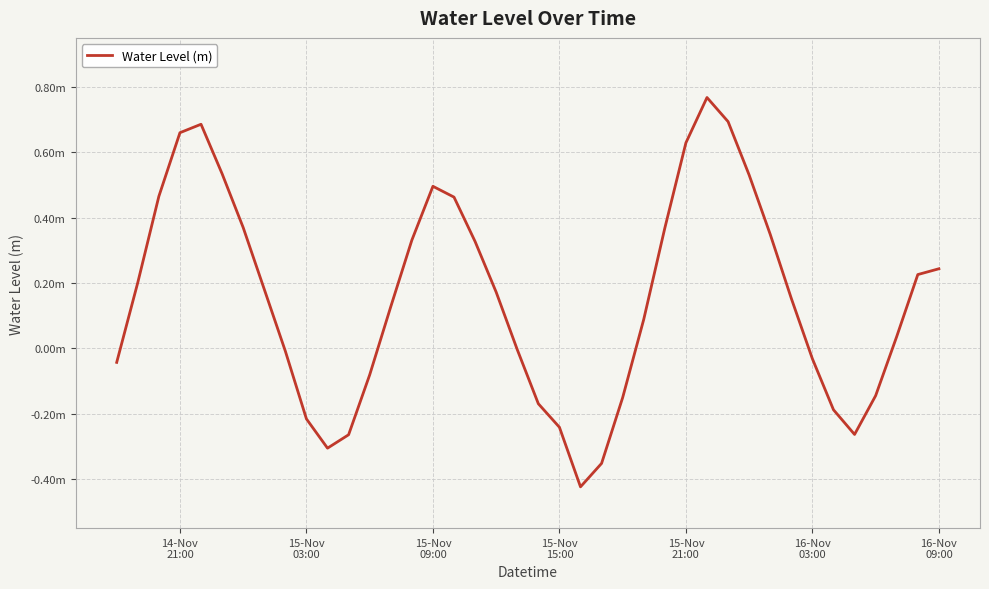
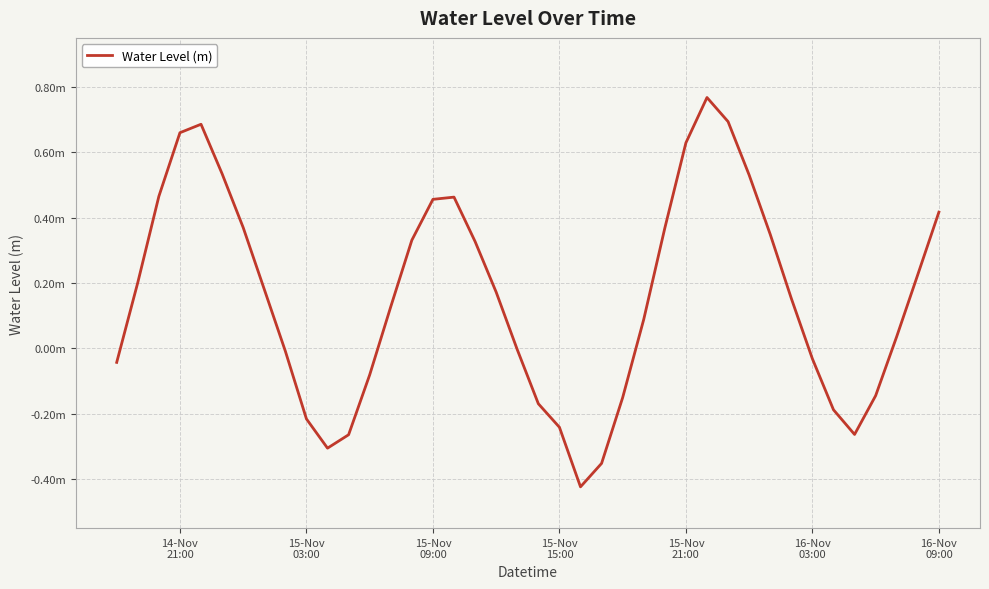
15-Nov 09:00: 0.50m -> 0.46m
16-Nov 09:00: 0.24m -> 0.42m
